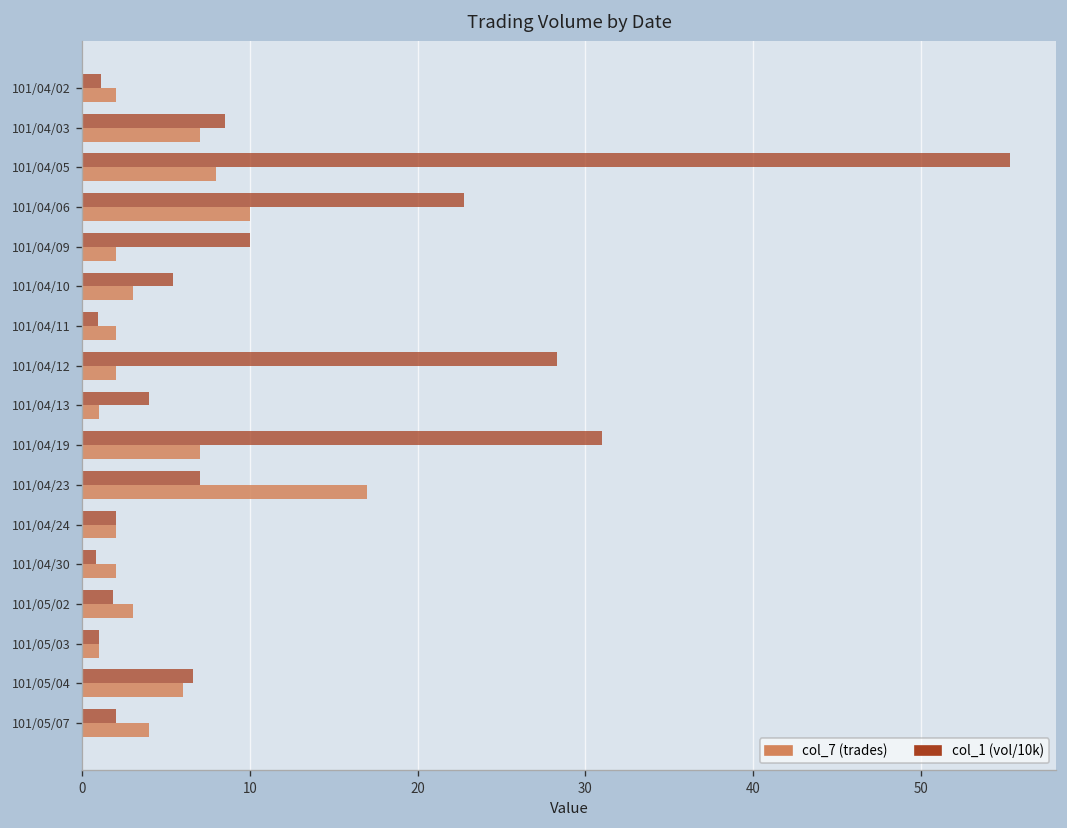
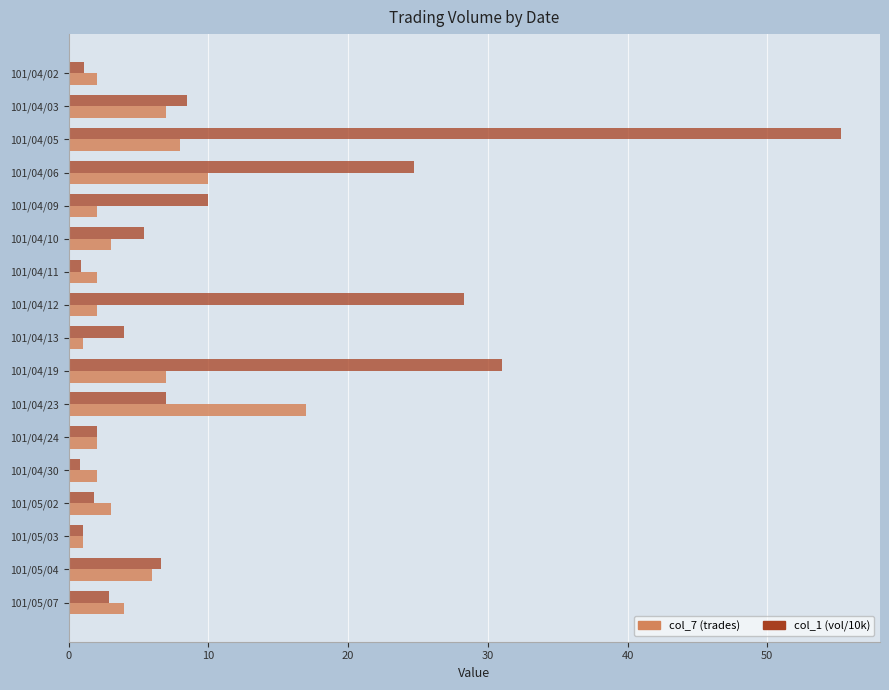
col_1 (vol/10k), 101/04/06: 22.7 -> 24.7
col_1 (vol/10k), 101/05/07: 2.0 -> 2.9
